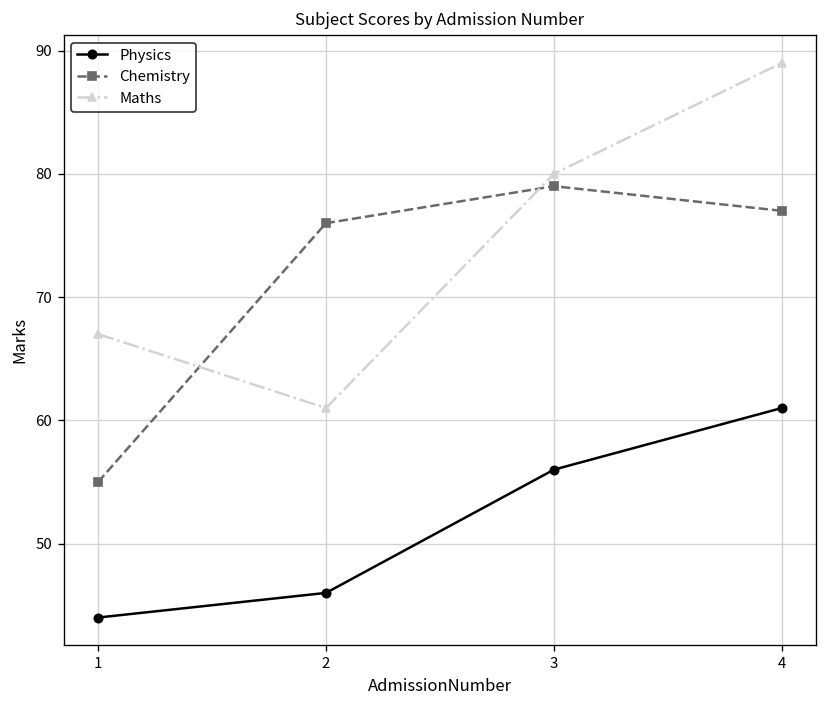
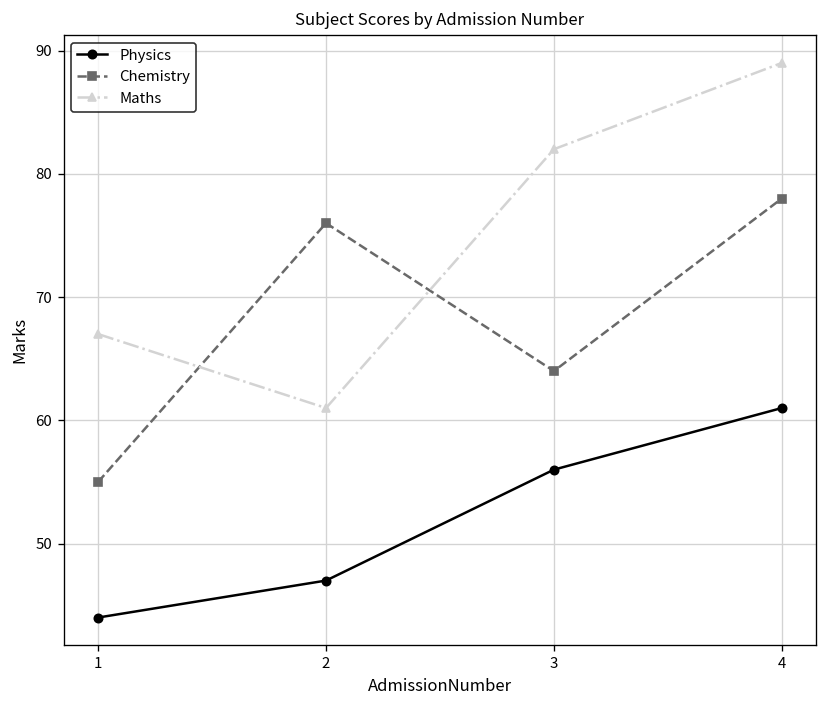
Physics, 2: 46 -> 47
Chemistry, 3: 79 -> 64
Maths, 3: 80 -> 82
Chemistry, 4: 77 -> 78
